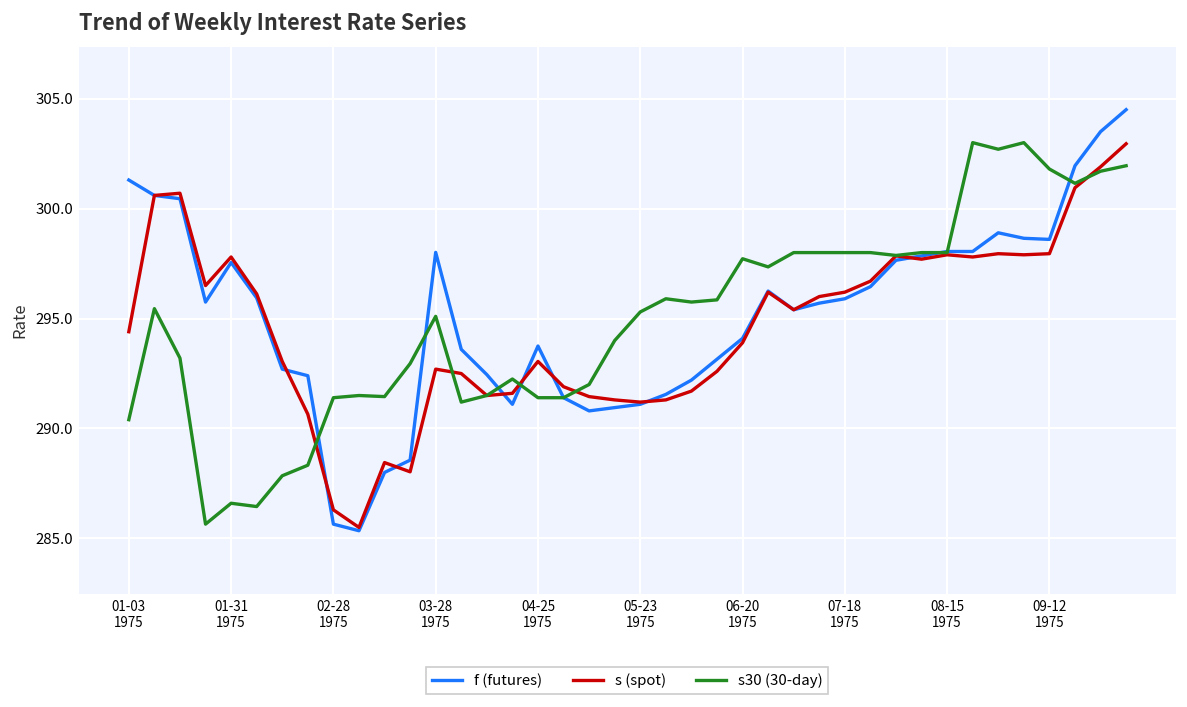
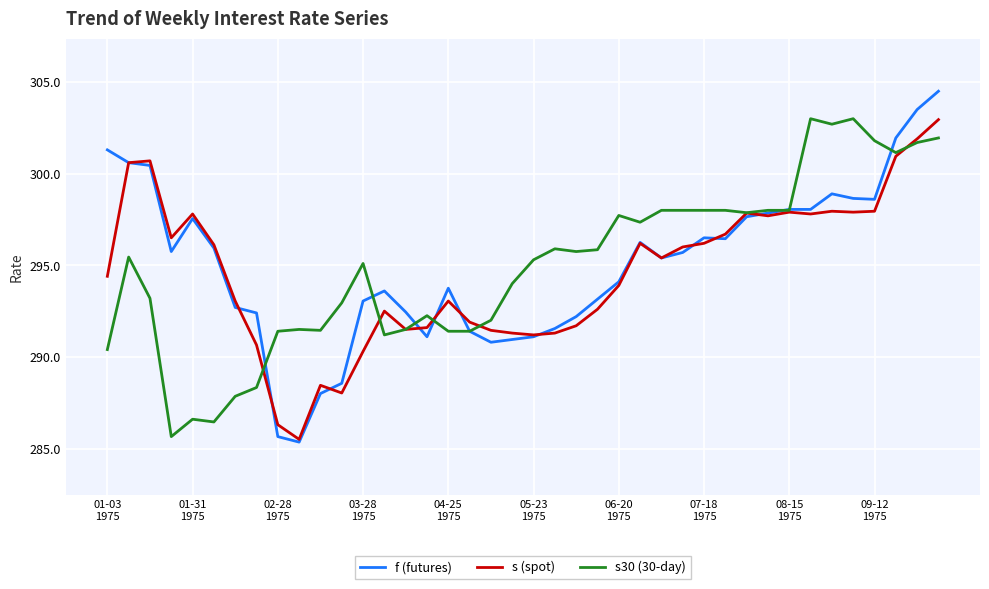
f (futures), 03-28 1975: 298.0 -> 293.1
s (spot), 03-28 1975: 292.7 -> 290.3
f (futures), 07-18 1975: 295.9 -> 296.5
